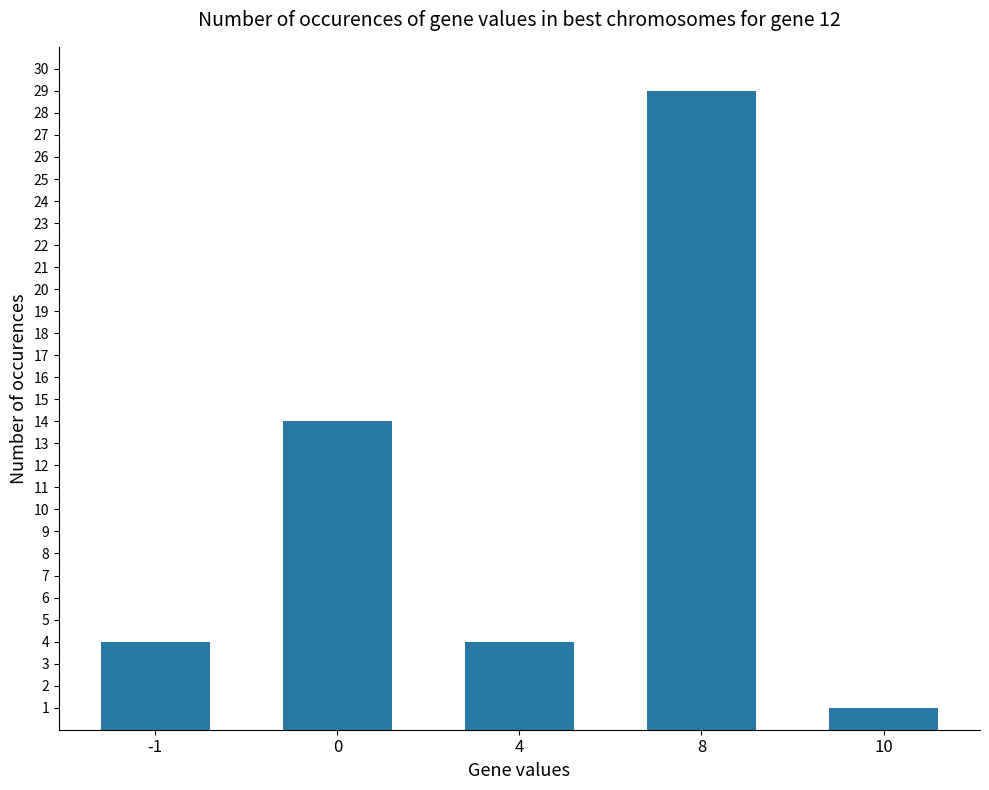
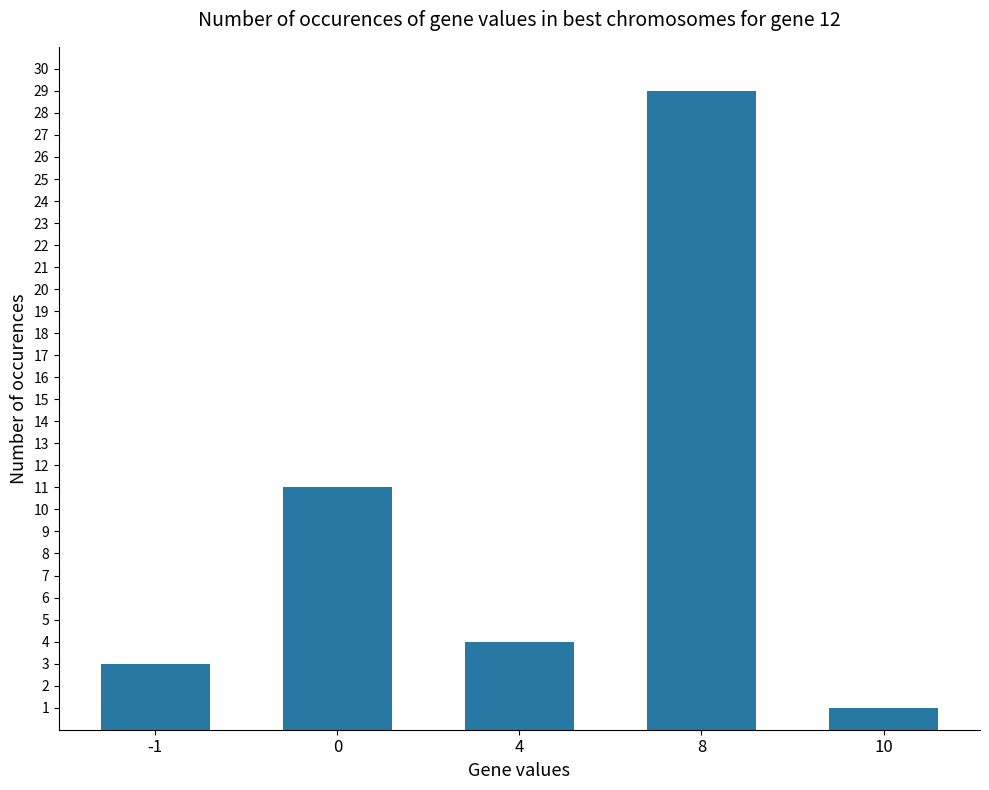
-1: 4 -> 3
0: 14 -> 11
